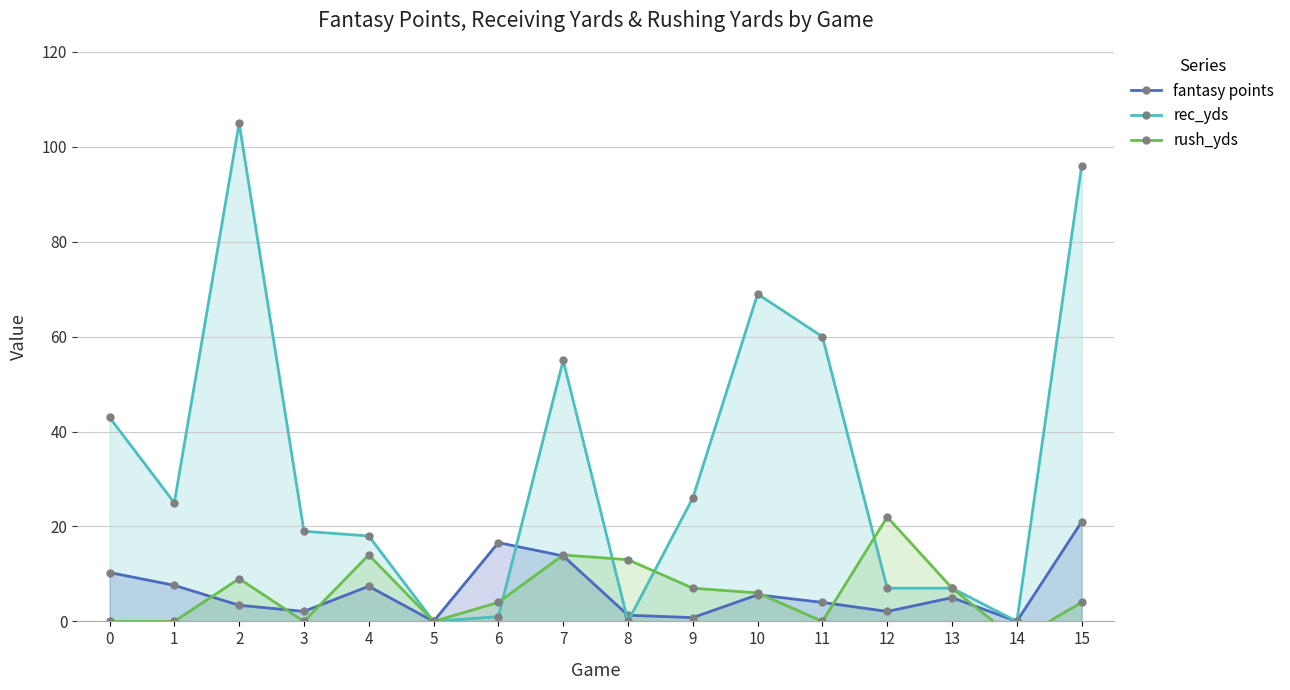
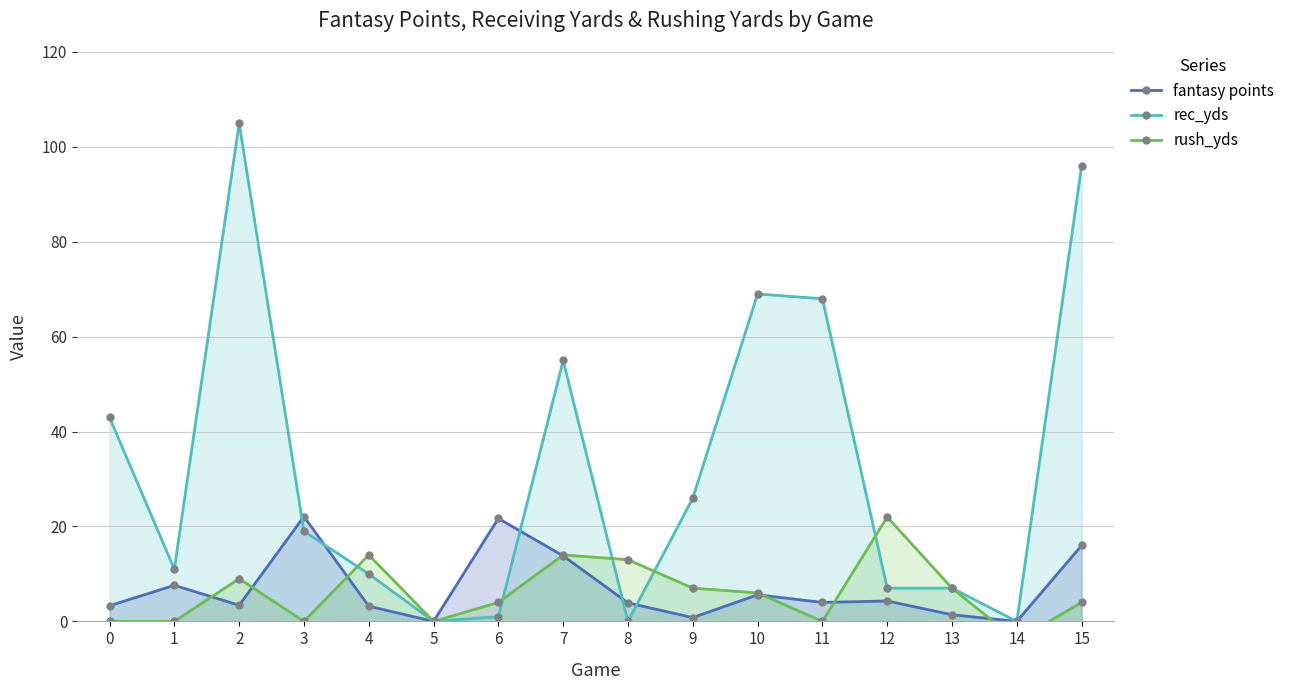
fantasy points, 0: 10 -> 3
rec_yds, 1: 25 -> 11
fantasy points, 3: 2 -> 22
fantasy points, 4: 7 -> 3
rec_yds, 4: 18 -> 10
fantasy points, 6: 17 -> 22
fantasy points, 8: 1 -> 4
rec_yds, 11: 60 -> 68
fantasy points, 12: 2 -> 4
fantasy points, 13: 5 -> 1
fantasy points, 15: 21 -> 16
